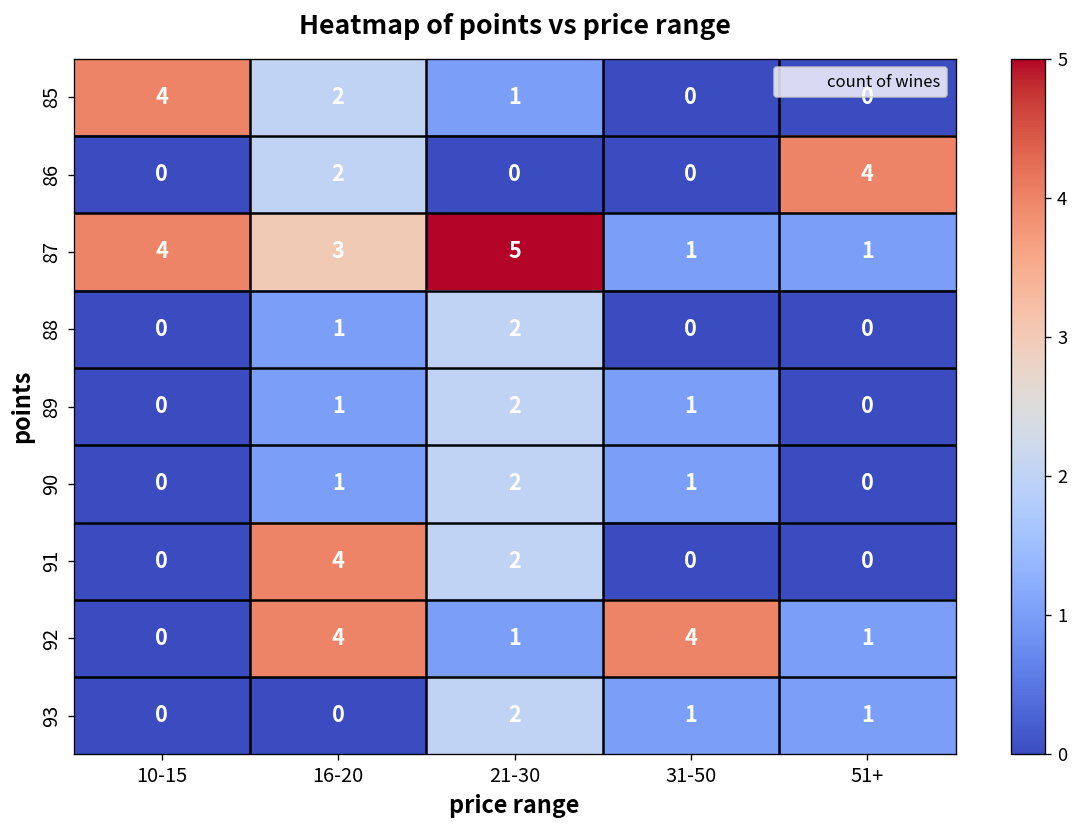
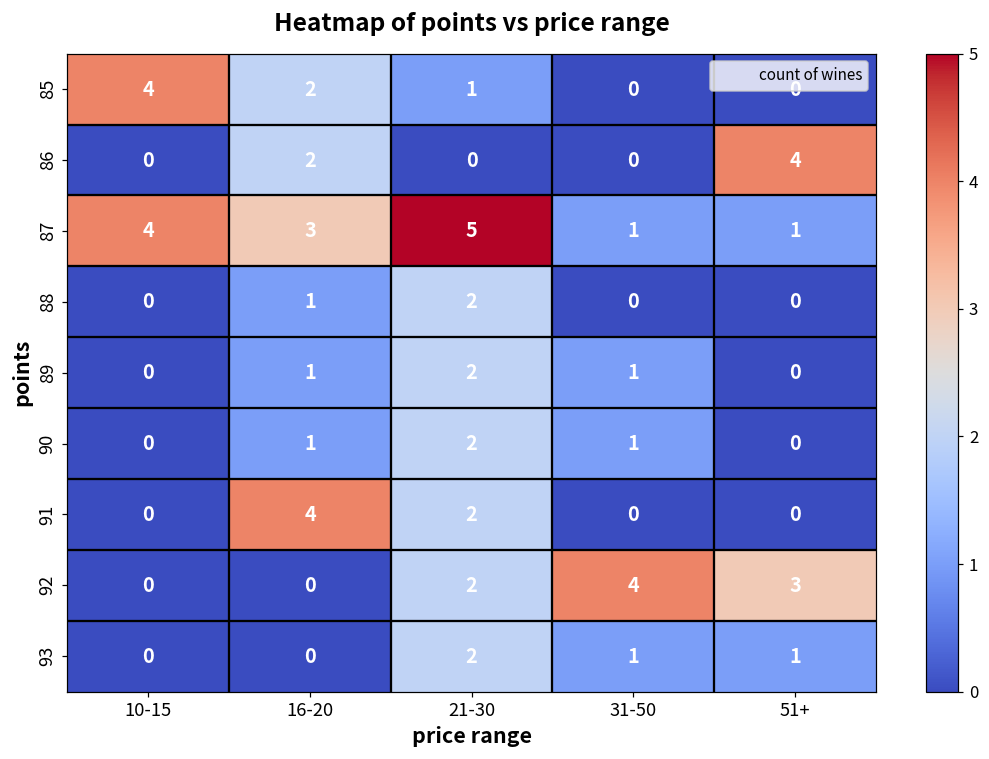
92, 16-20: 4 -> 0
92, 21-30: 1 -> 2
92, 51+: 1 -> 3
